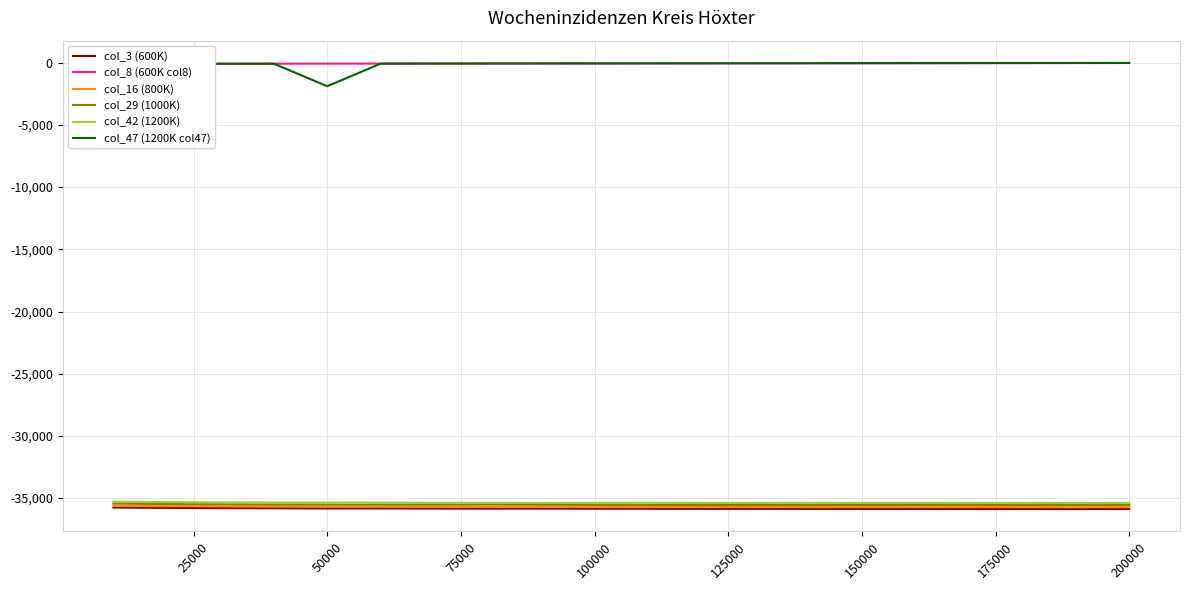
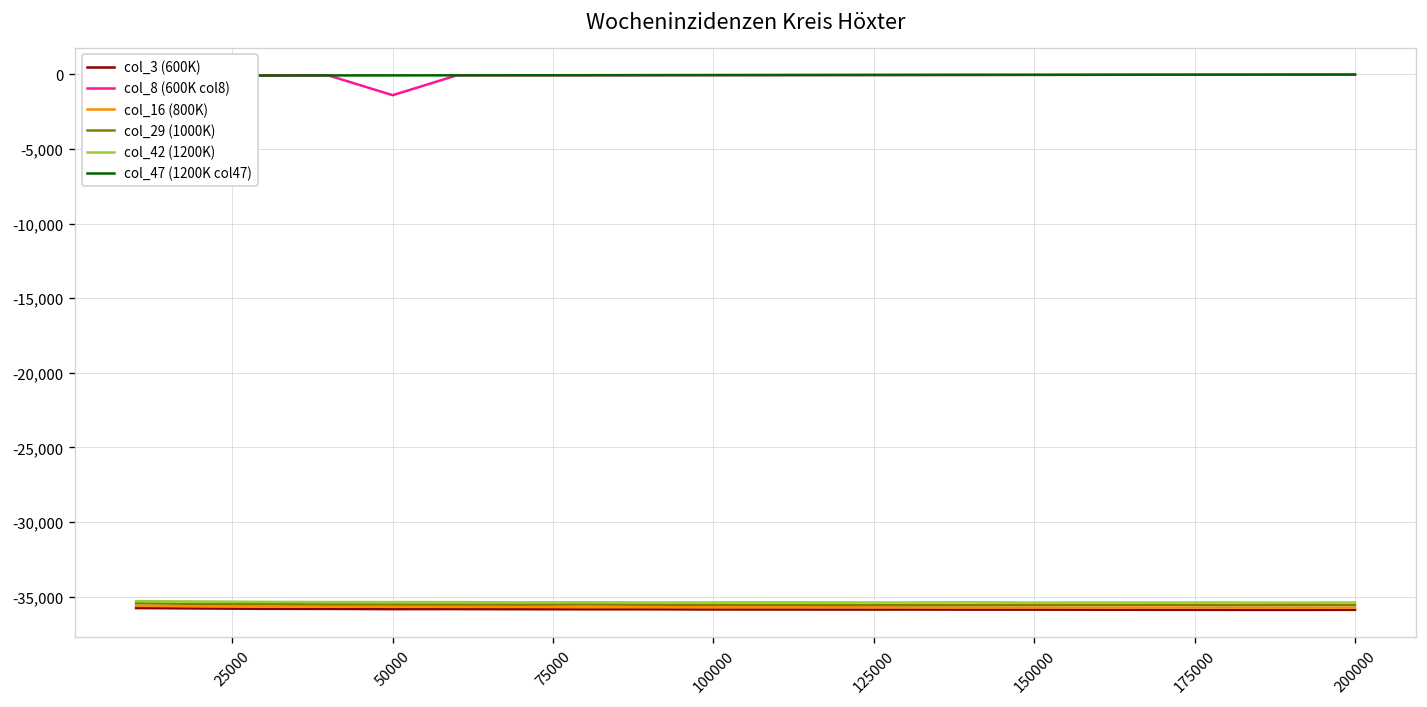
col_8 (600K col8), 50000: -100 -> -1,400
col_47 (1200K col47), 50000: -1,900 -> -100
